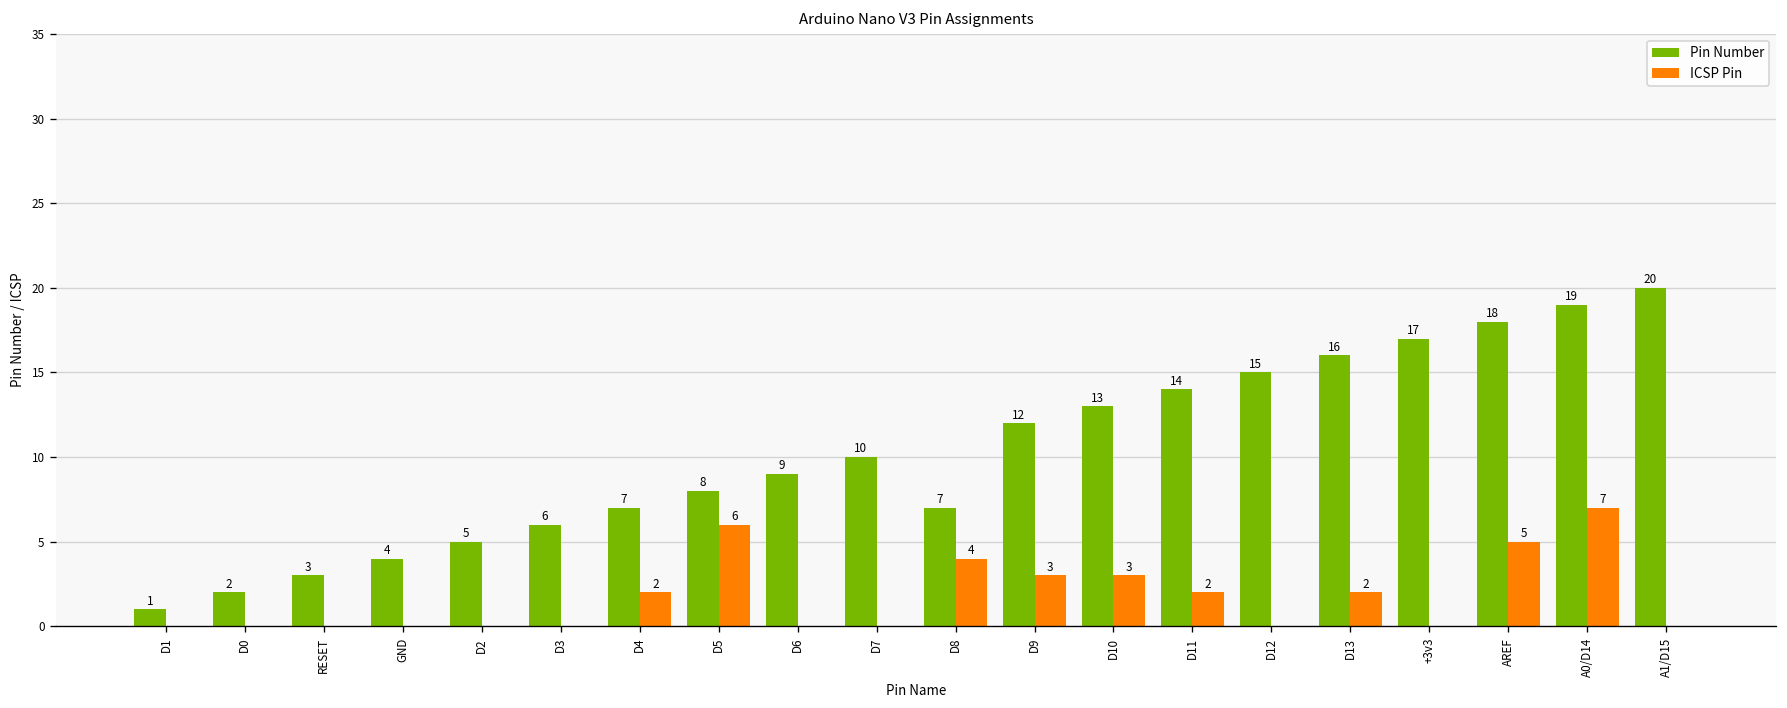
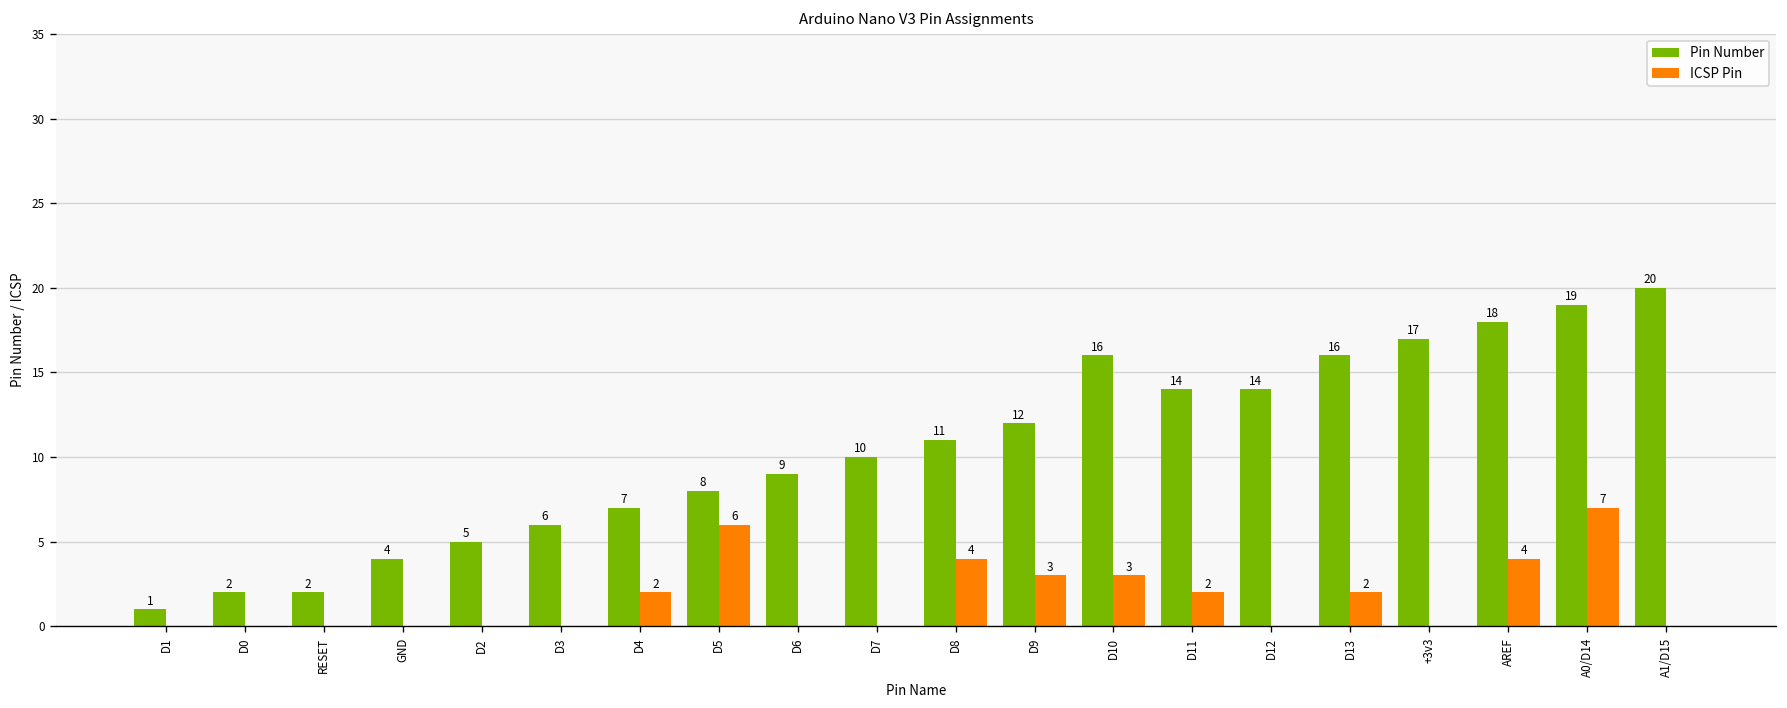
Pin Number, RESET: 3 -> 2
Pin Number, D8: 7 -> 11
Pin Number, D10: 13 -> 16
Pin Number, D12: 15 -> 14
ICSP Pin, AREF: 5 -> 4
